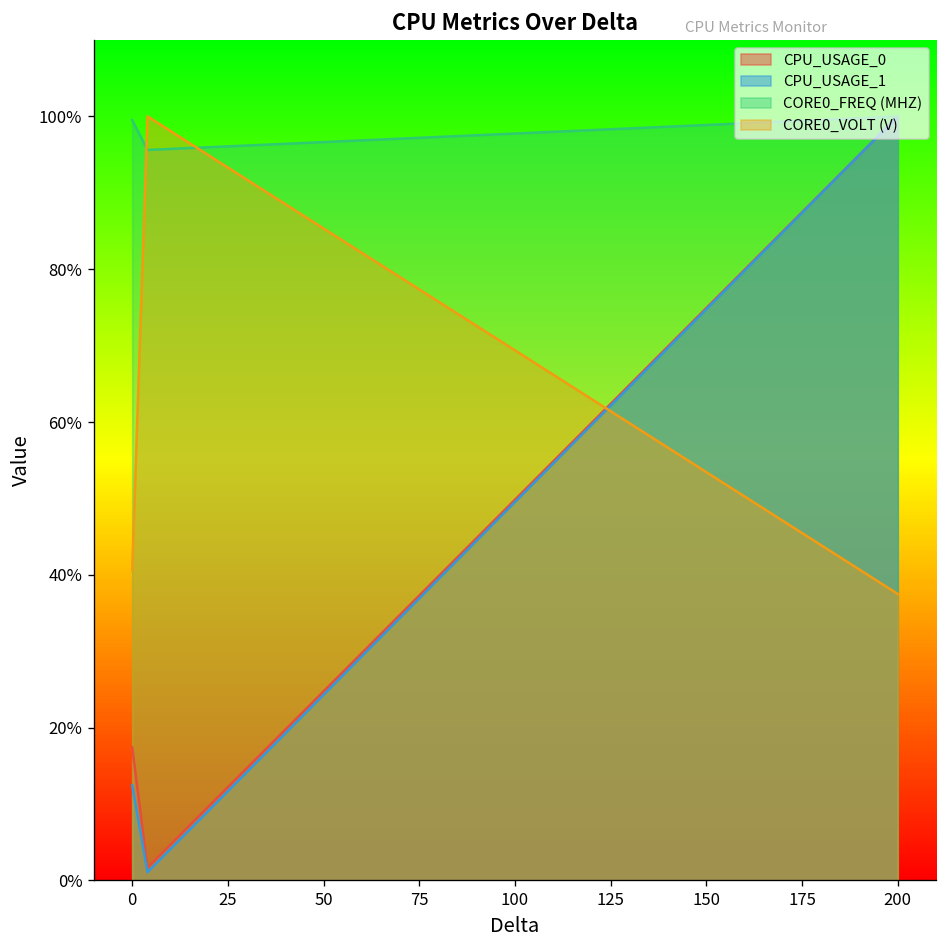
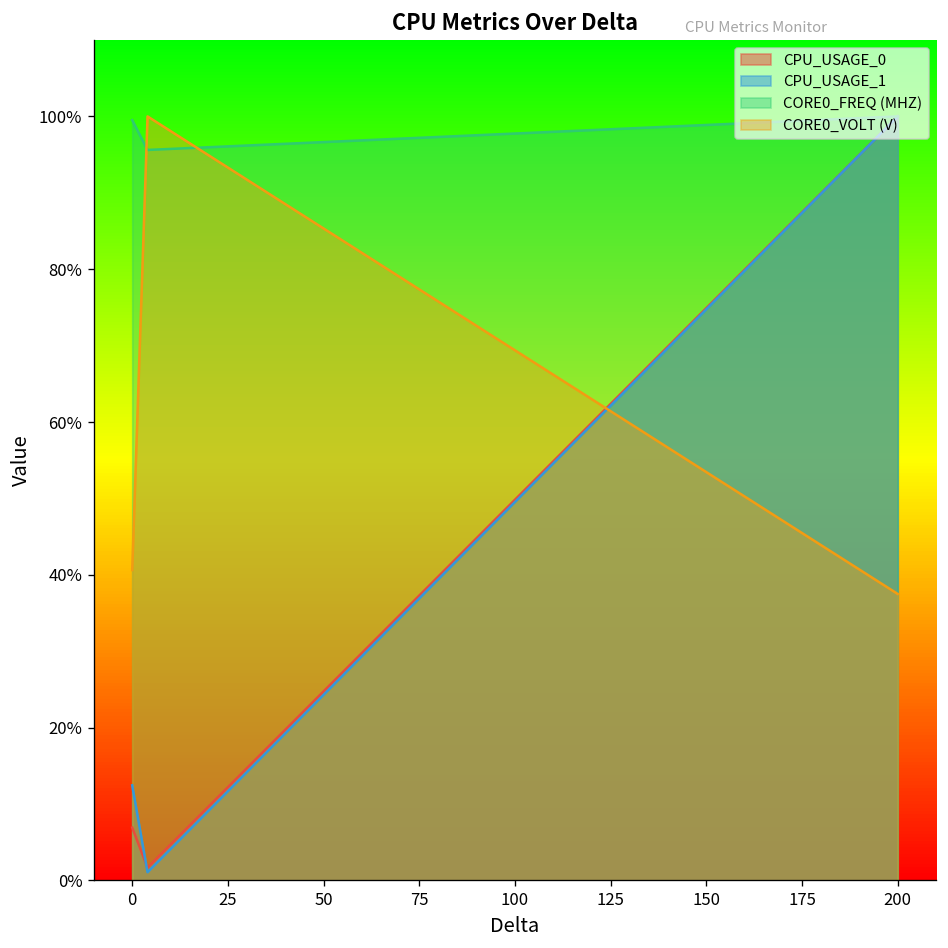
CPU_USAGE_0, 0: 17% -> 7%
